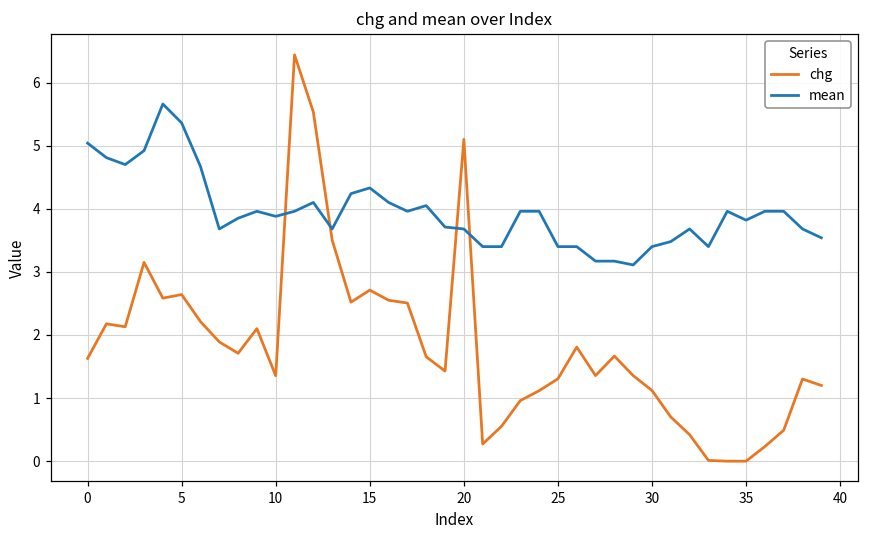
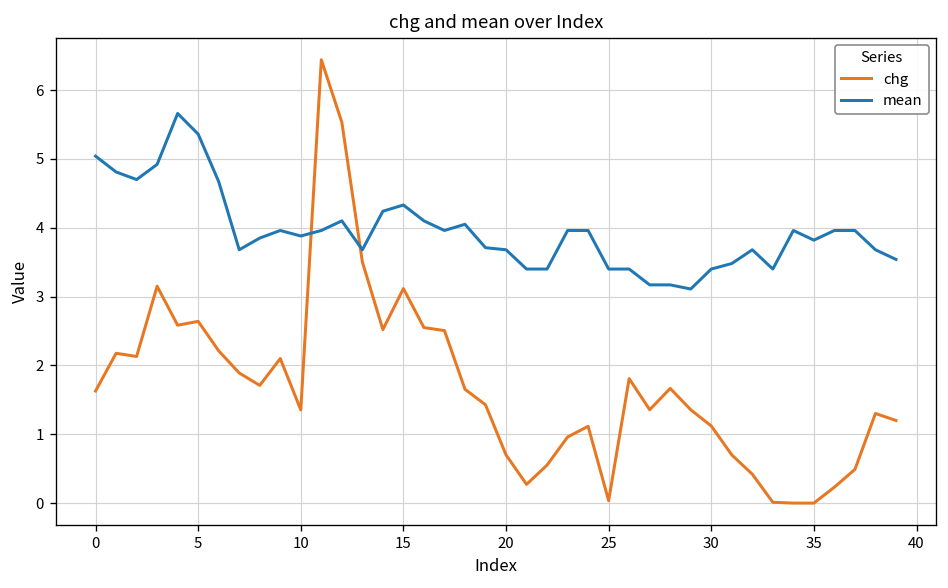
chg, 15: 2.7 -> 3.1
chg, 20: 5.1 -> 0.7
chg, 25: 1.3 -> 0.0
